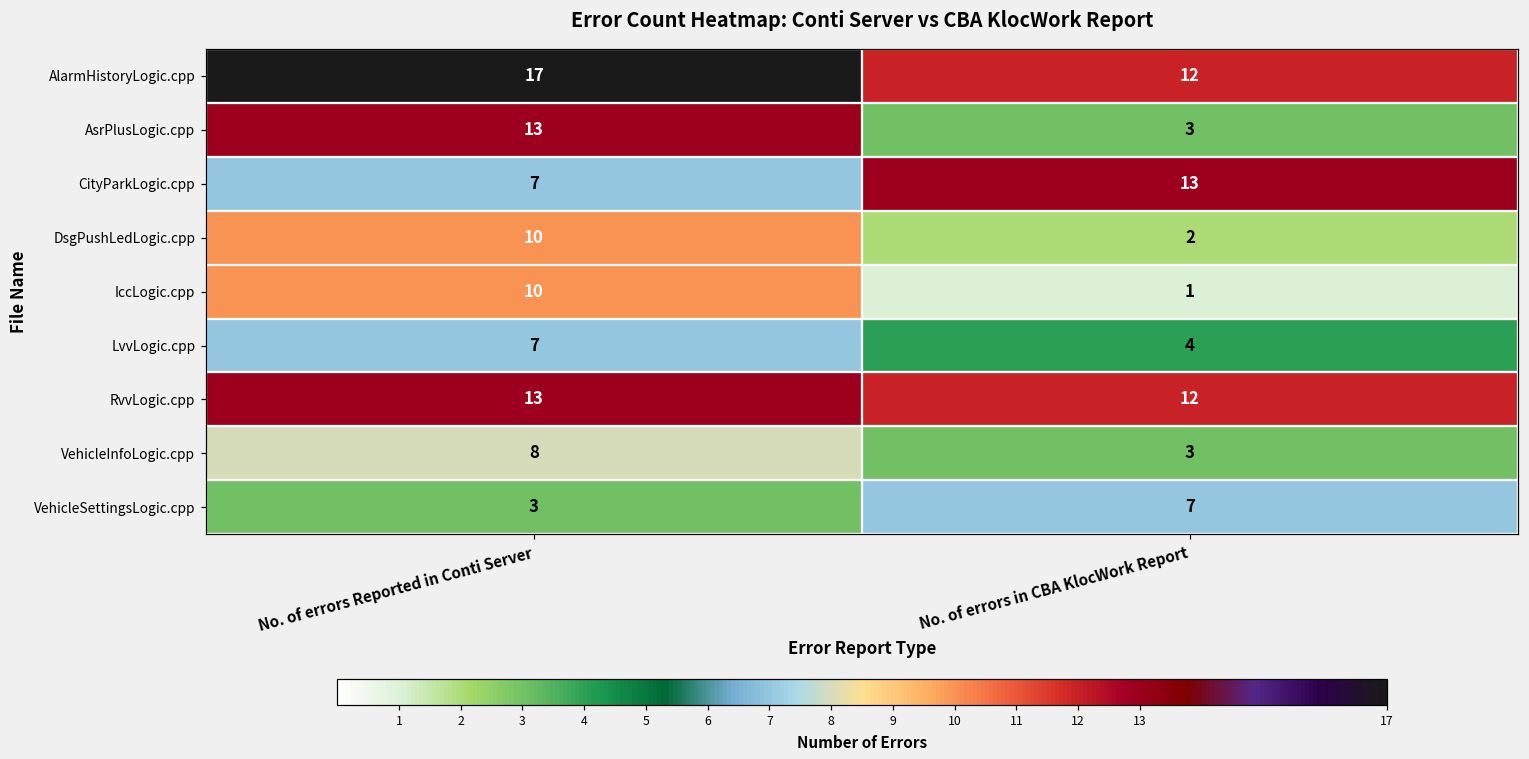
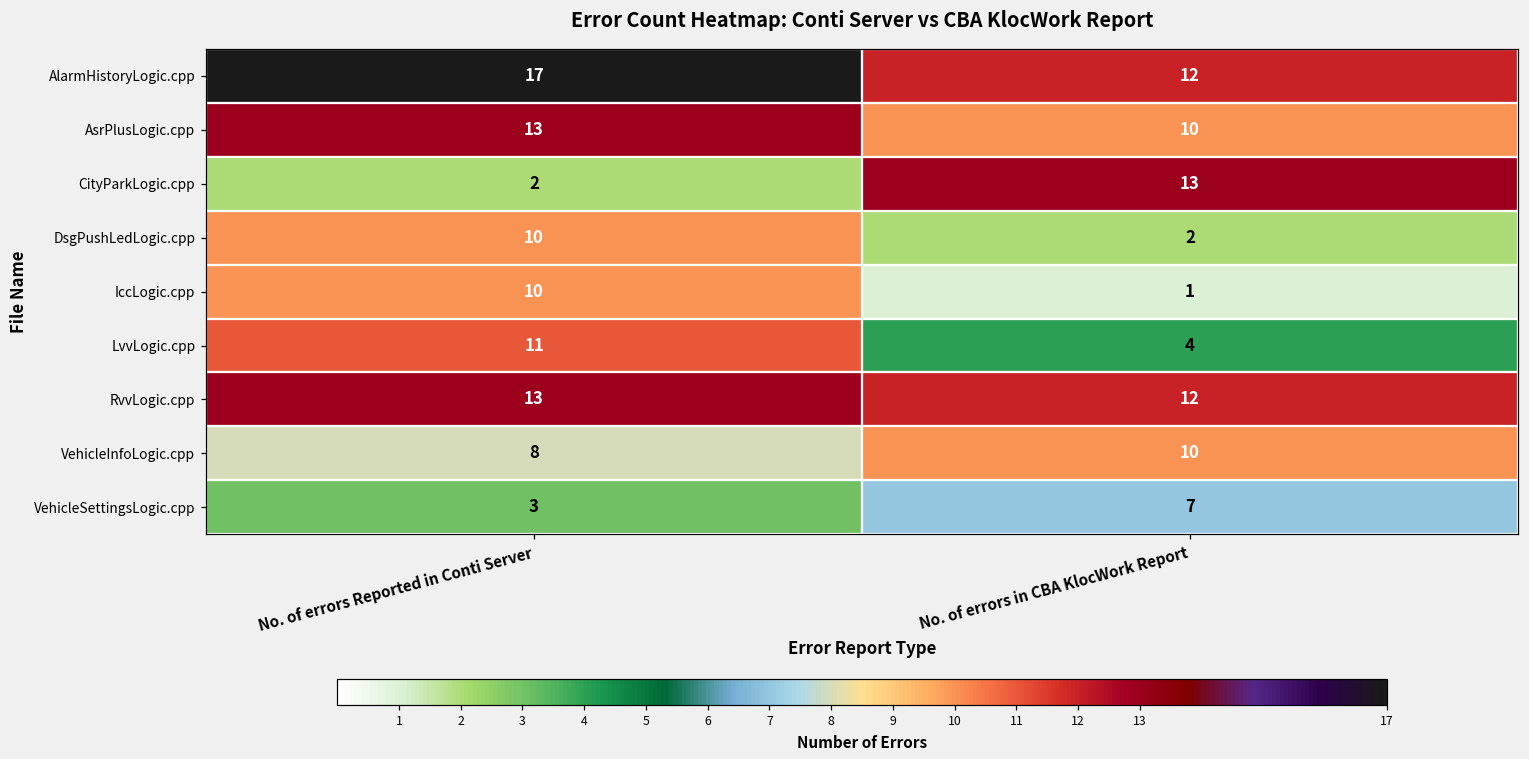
AsrPlusLogic.cpp, No. of errors in CBA KlocWork Report: 3 -> 10
CityParkLogic.cpp, No. of errors Reported in Conti Server: 7 -> 2
LvvLogic.cpp, No. of errors Reported in Conti Server: 7 -> 11
VehicleInfoLogic.cpp, No. of errors in CBA KlocWork Report: 3 -> 10
